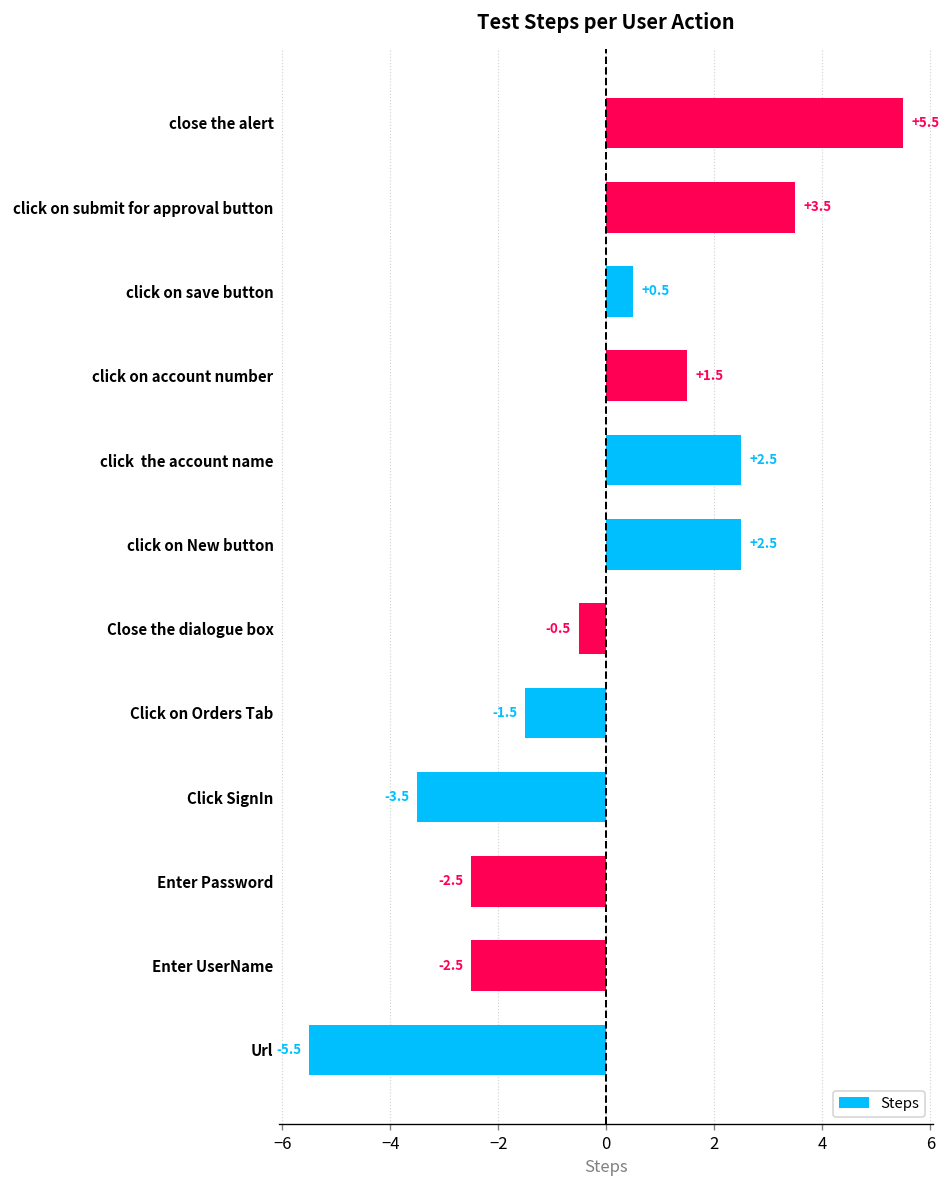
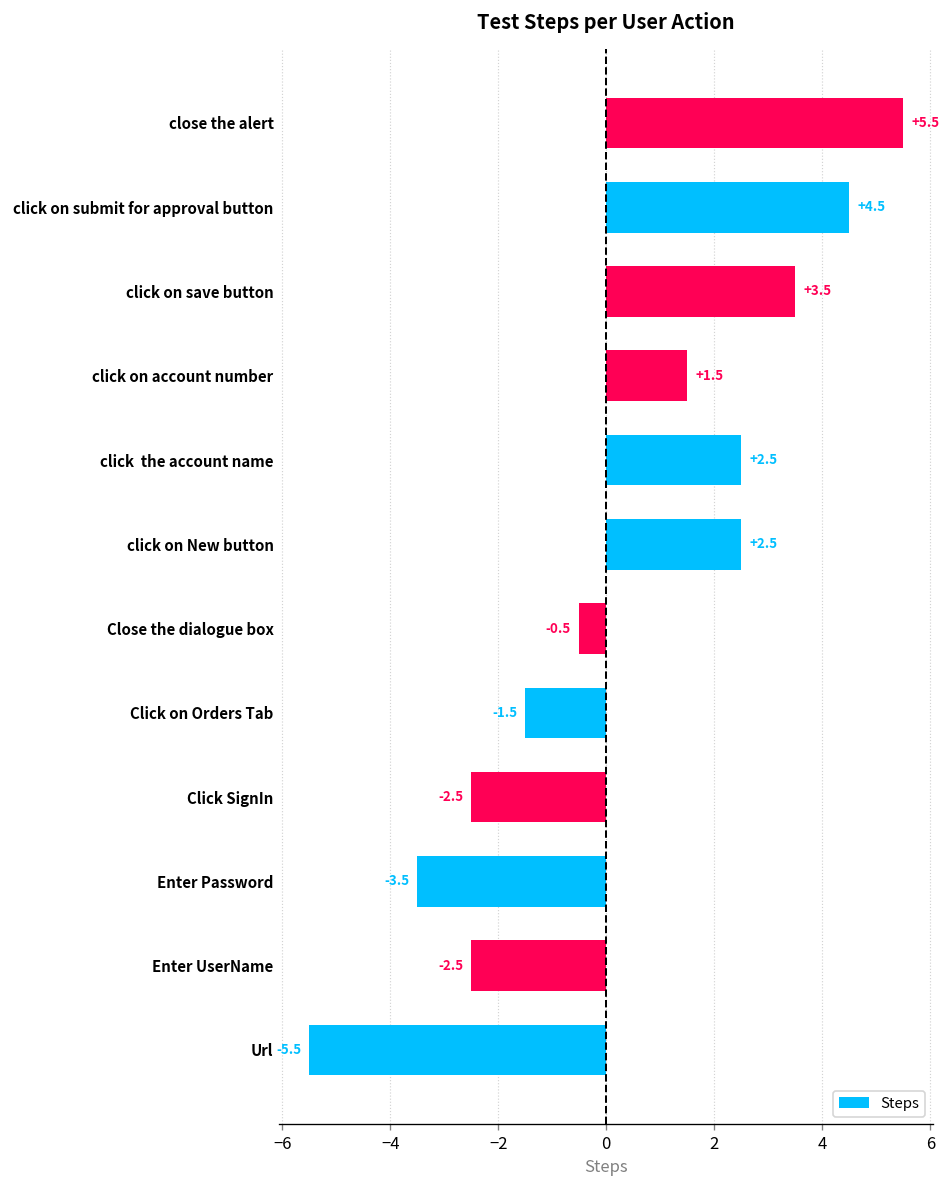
click on submit for approval button: +3.5 -> +4.5
click on save button: +0.5 -> +3.5
Click SignIn: -3.5 -> -2.5
Enter Password: -2.5 -> -3.5
